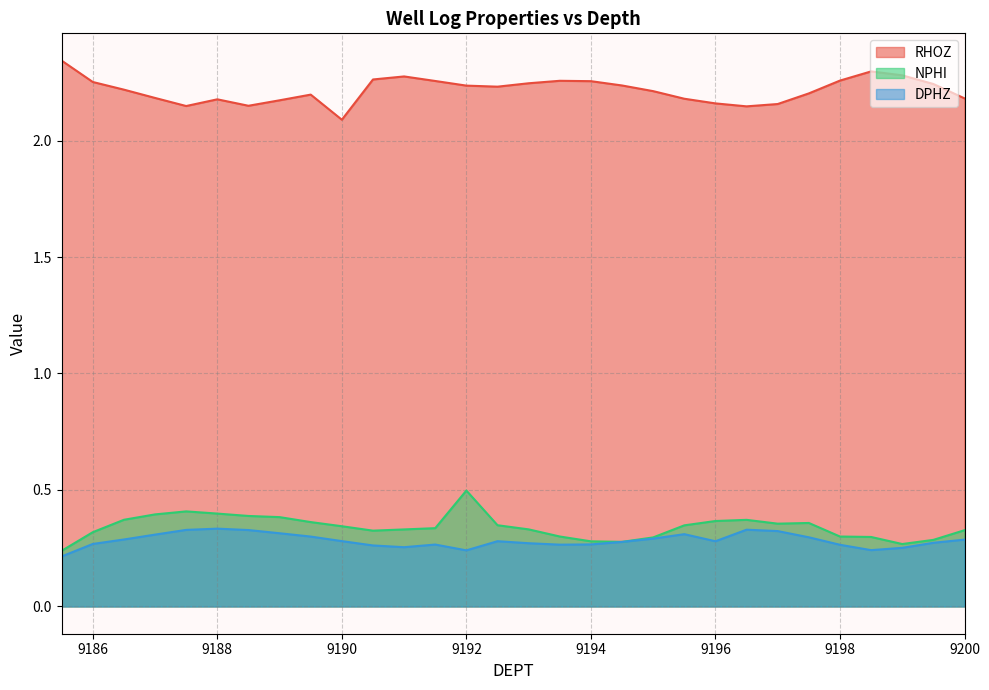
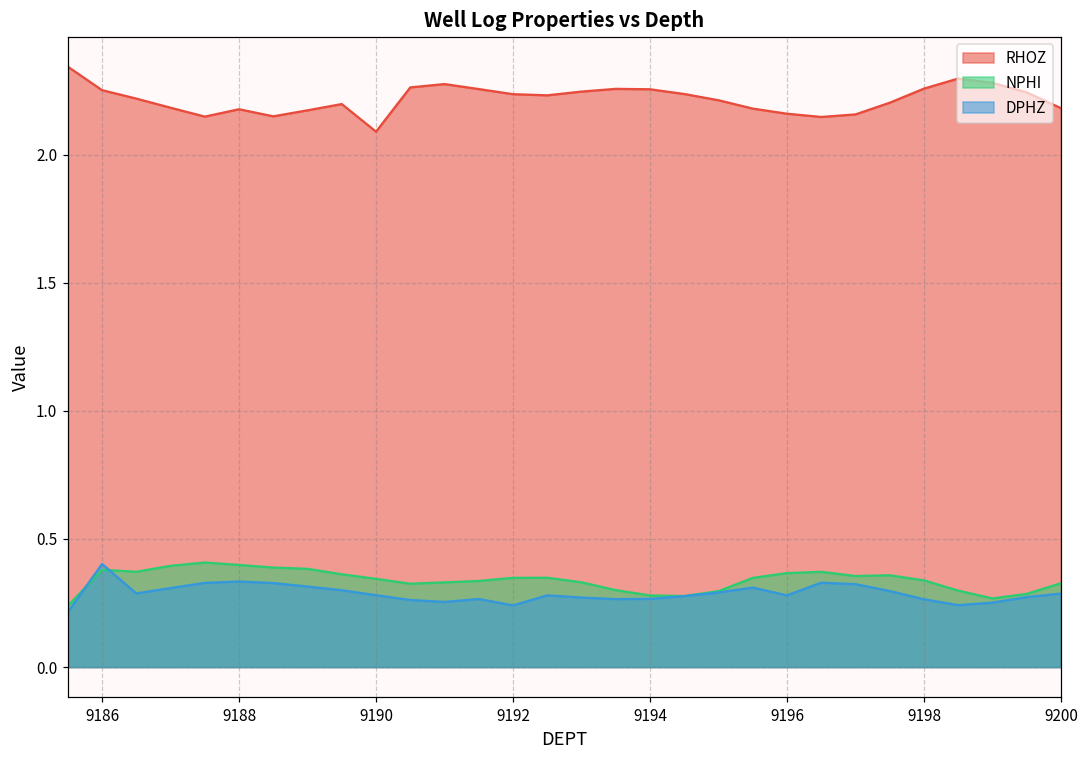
NPHI, 9186: 0.32 -> 0.38
DPHZ, 9186: 0.27 -> 0.40
NPHI, 9192: 0.50 -> 0.35
NPHI, 9198: 0.30 -> 0.34
